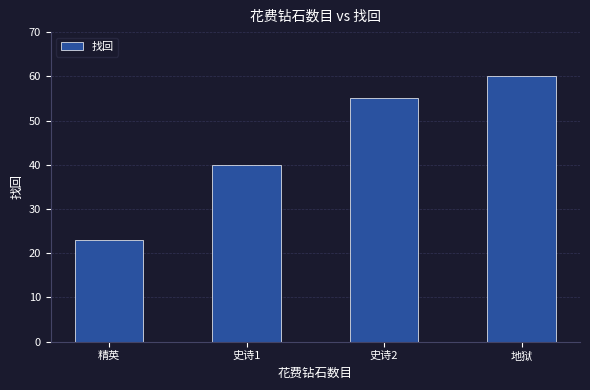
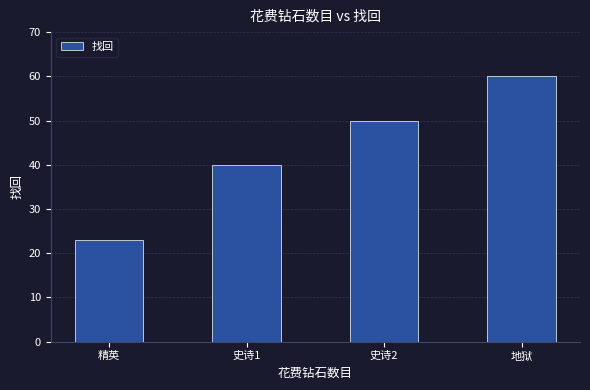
史诗2: 55 -> 50
